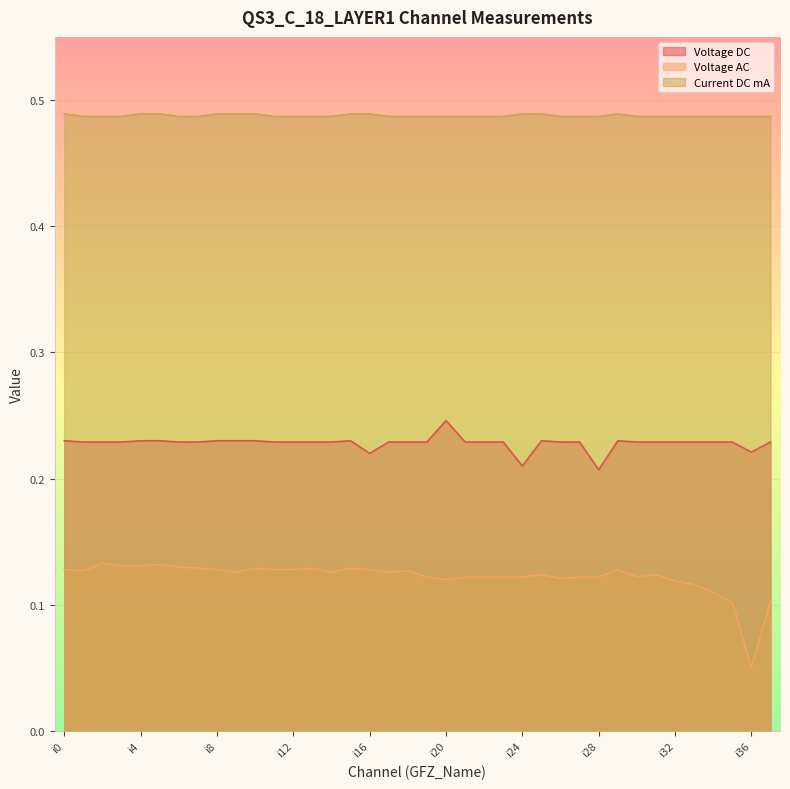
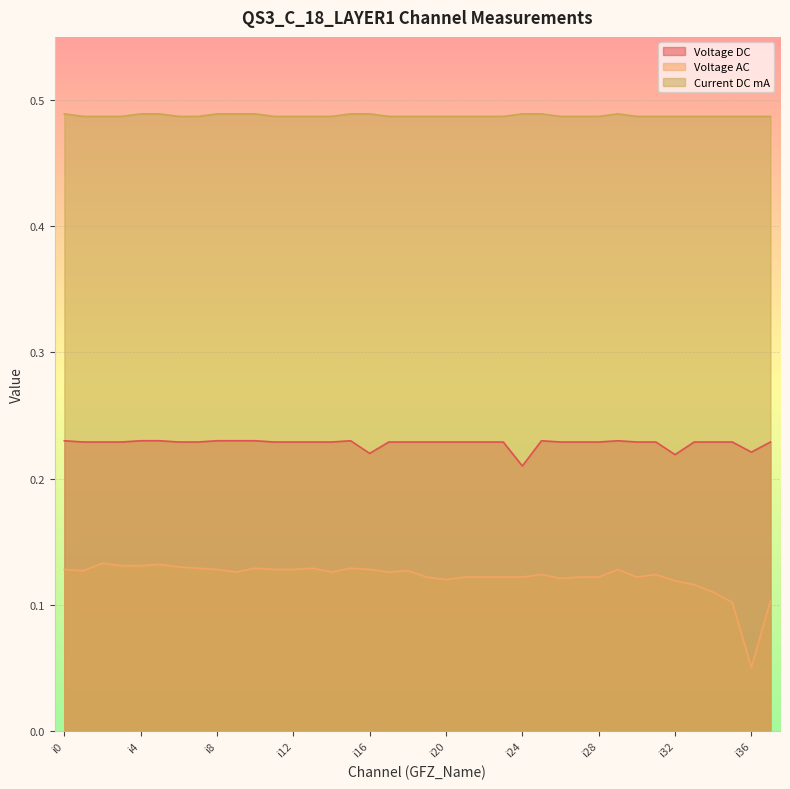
Voltage DC, i20: 0.246 -> 0.229
Voltage DC, i28: 0.207 -> 0.229
Voltage DC, i32: 0.229 -> 0.219
